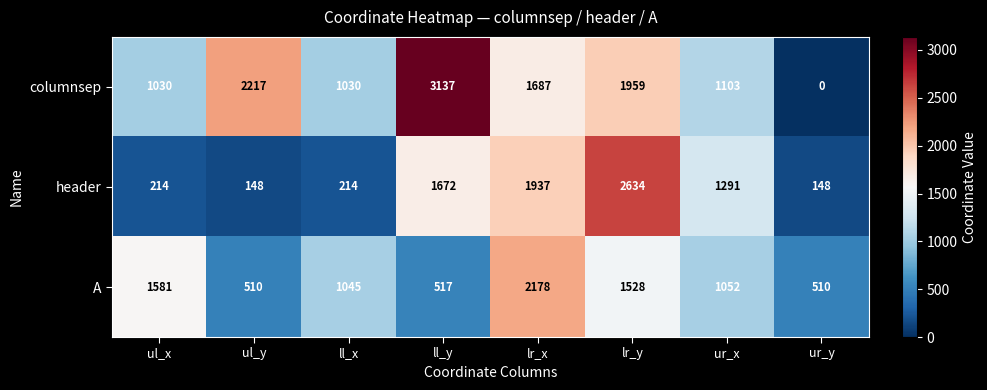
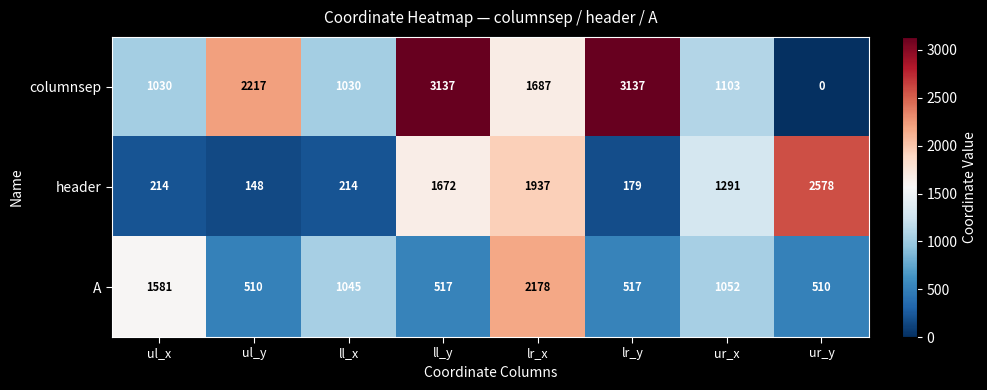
columnsep, lr_y: 1959 -> 3137
header, lr_y: 2634 -> 179
header, ur_y: 148 -> 2578
A, lr_y: 1528 -> 517
